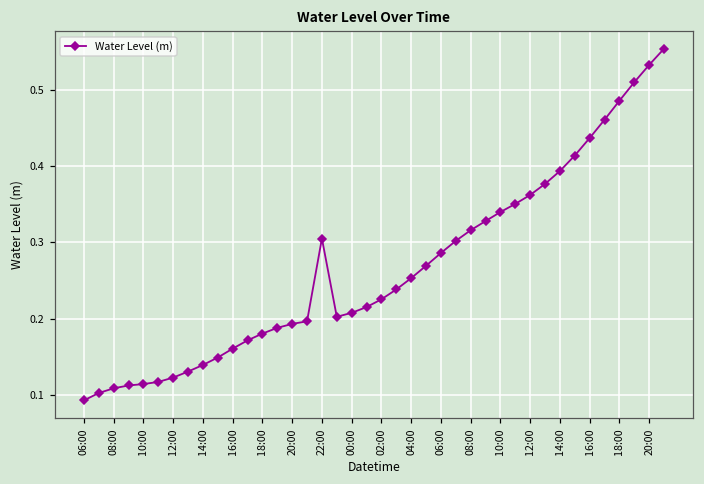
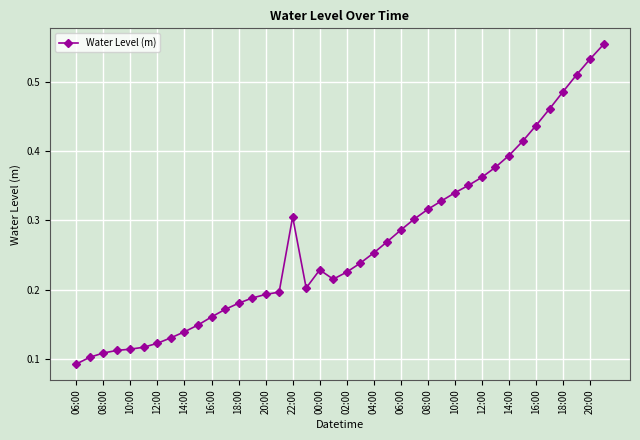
00:00: 0.21 -> 0.23
